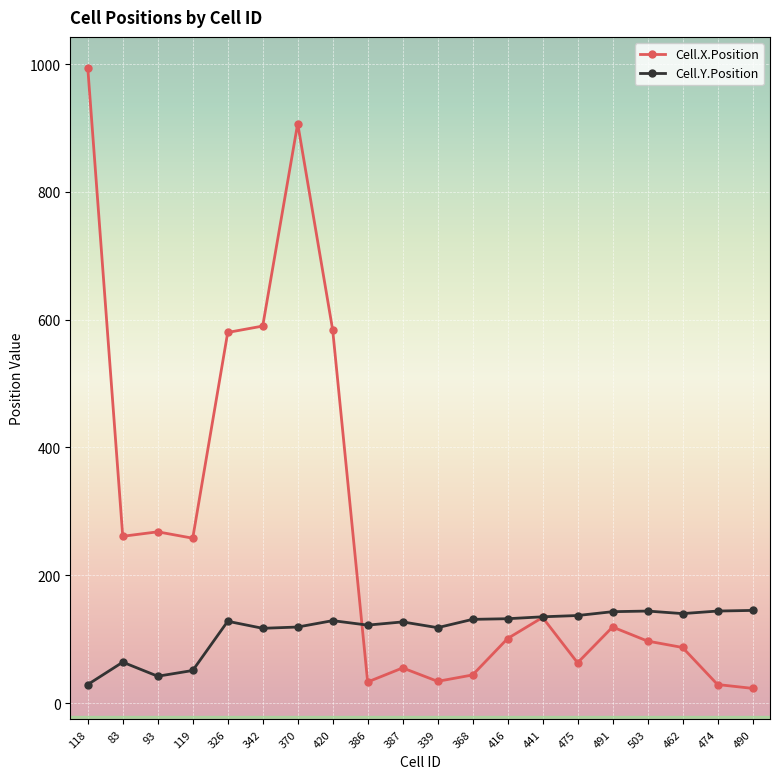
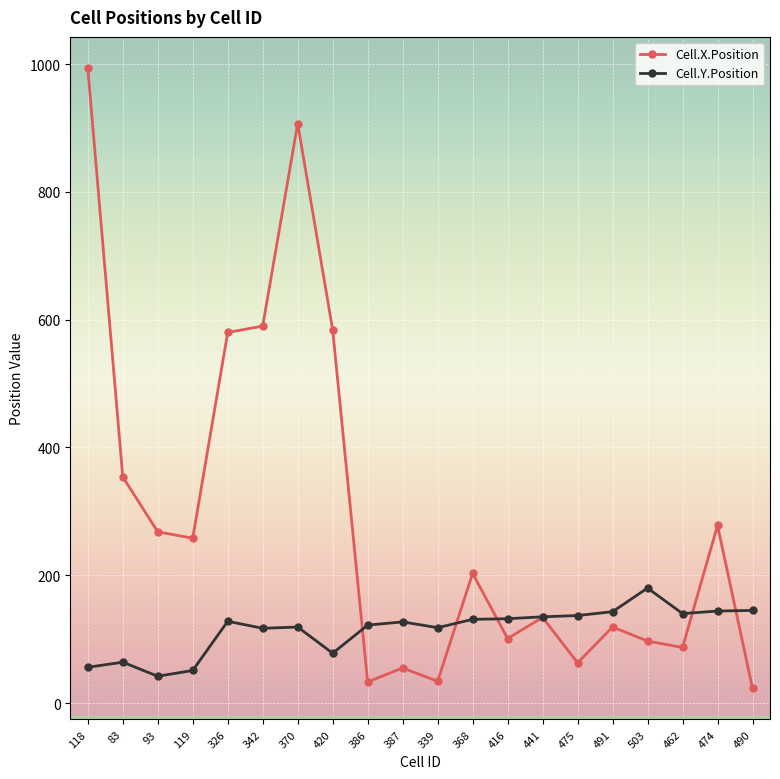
Cell.Y.Position, 118: 30 -> 60
Cell.X.Position, 83: 260 -> 350
Cell.Y.Position, 420: 130 -> 80
Cell.X.Position, 368: 40 -> 200
Cell.Y.Position, 503: 140 -> 180
Cell.X.Position, 474: 30 -> 280
